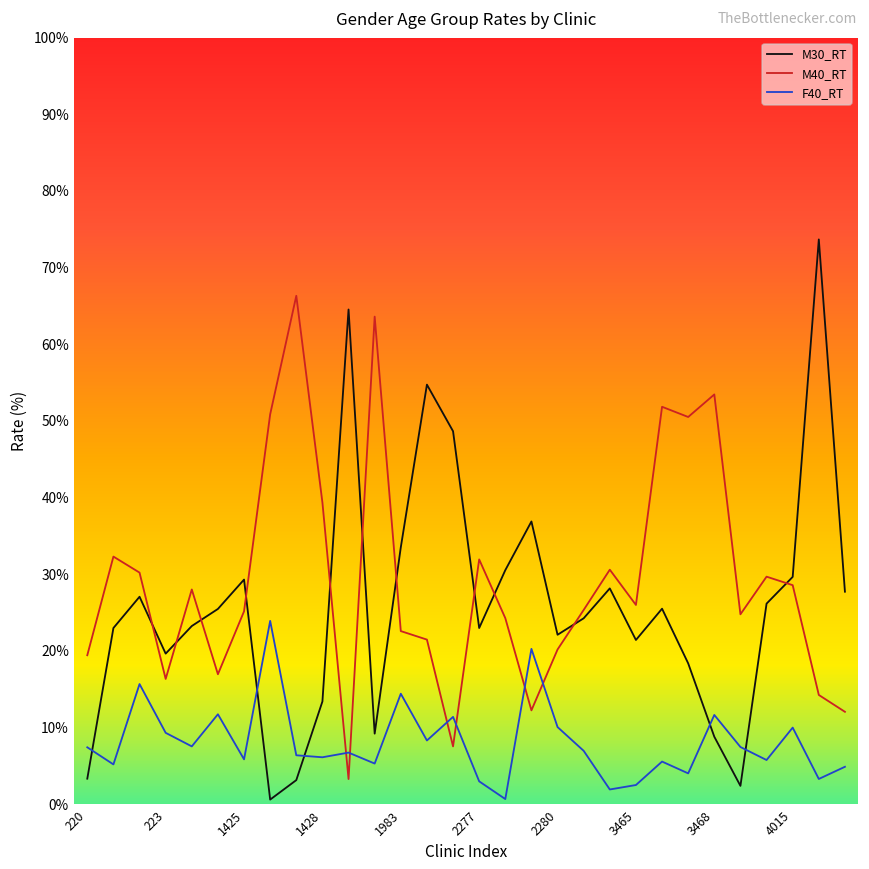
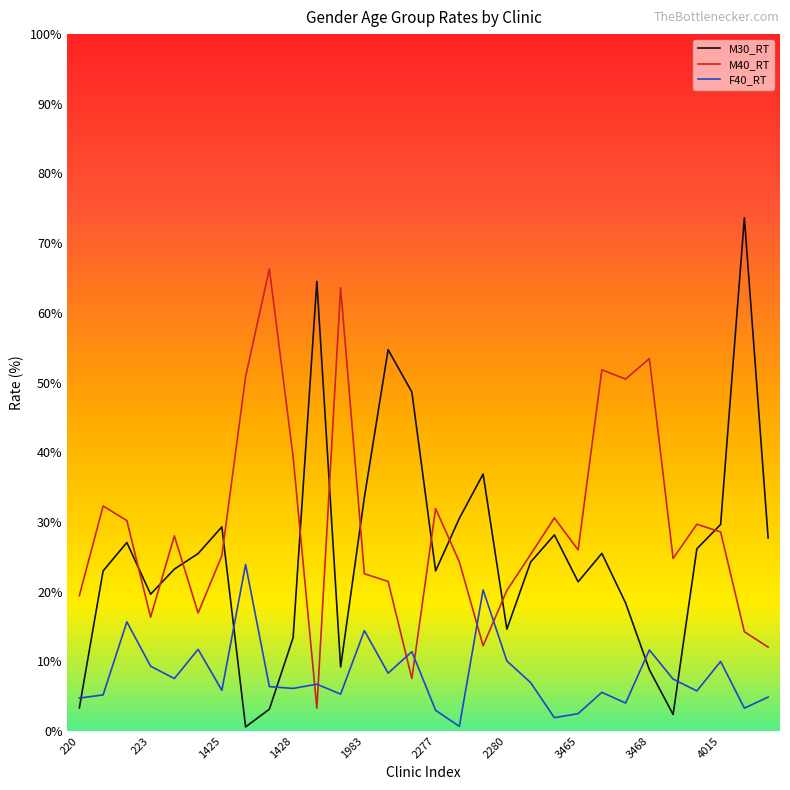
F40_RT, 220: 7% -> 5%
M30_RT, 2280: 22% -> 15%
